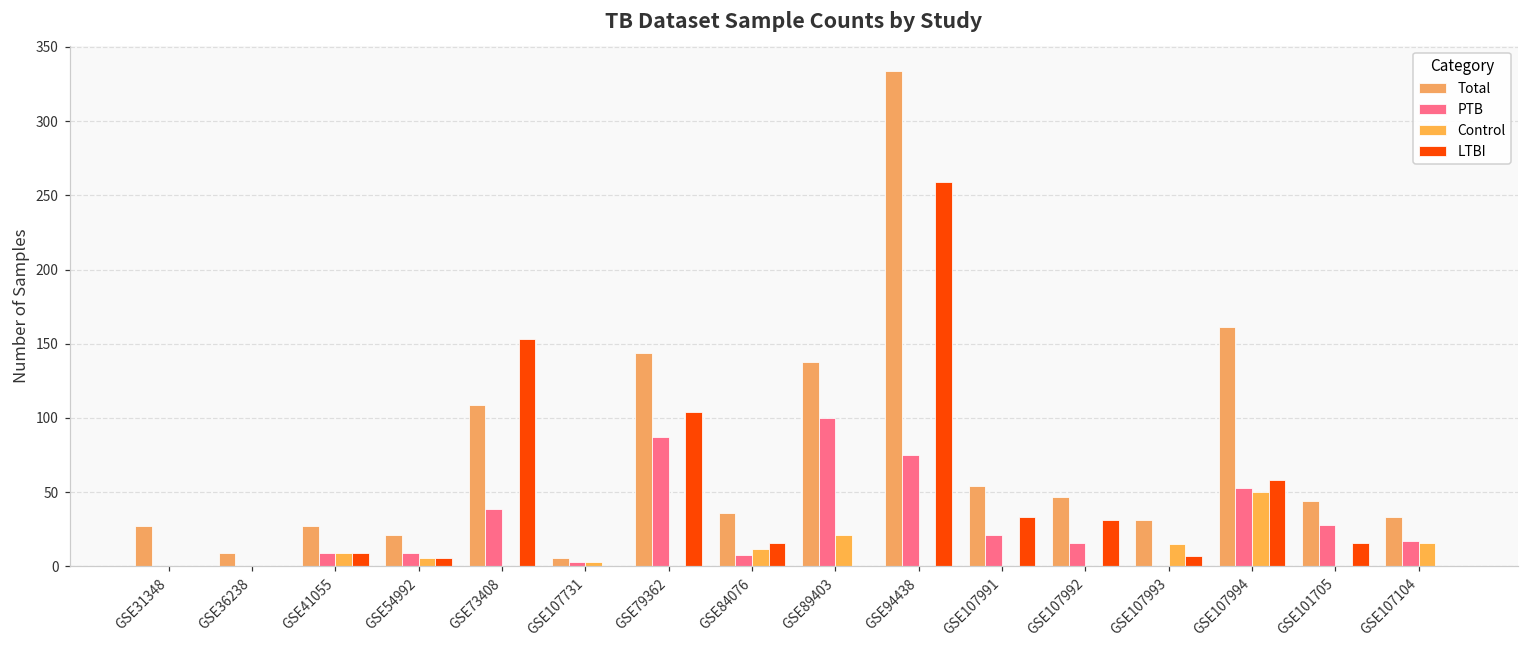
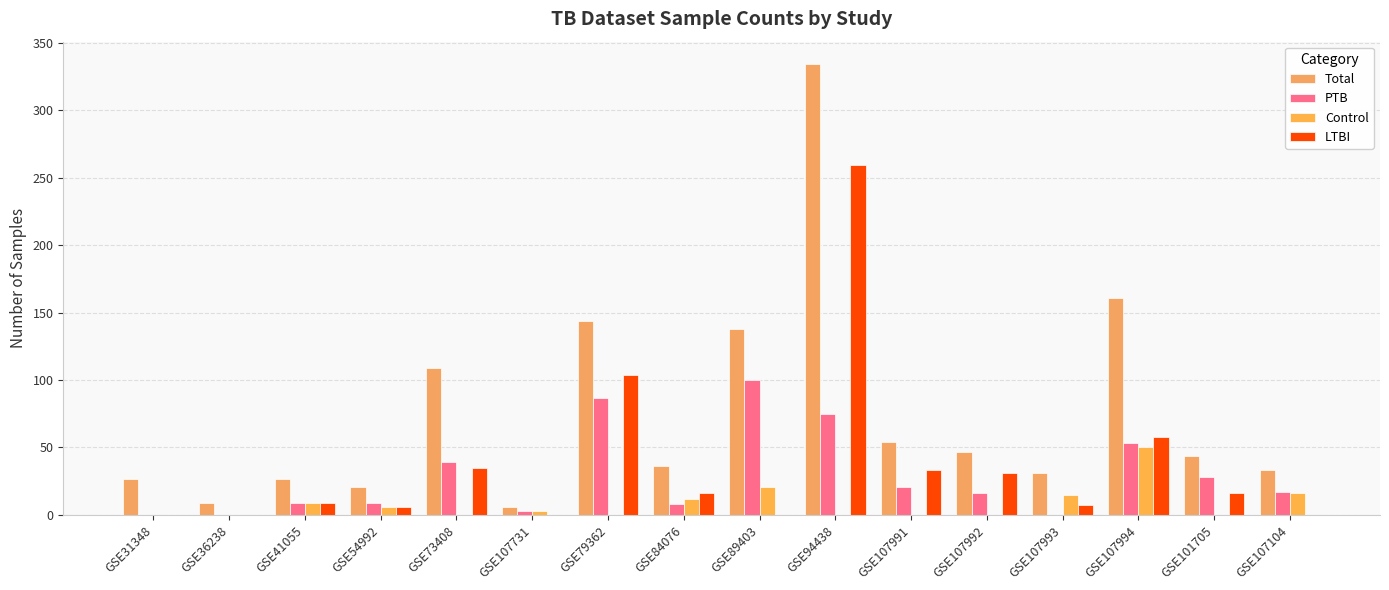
LTBI, GSE73408: 153 -> 35
